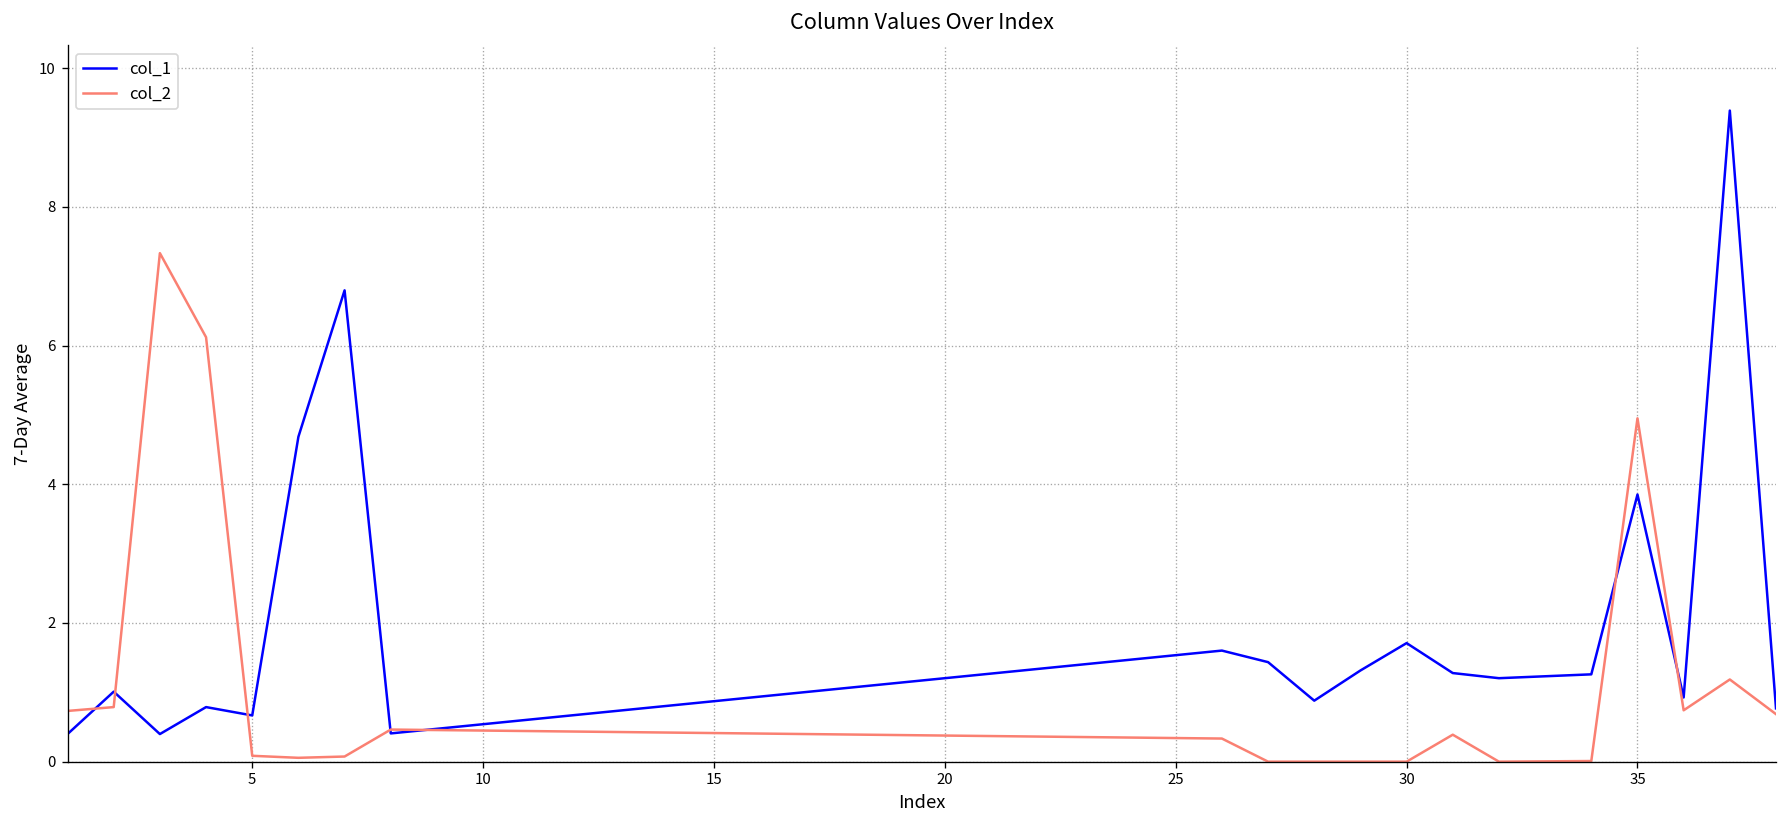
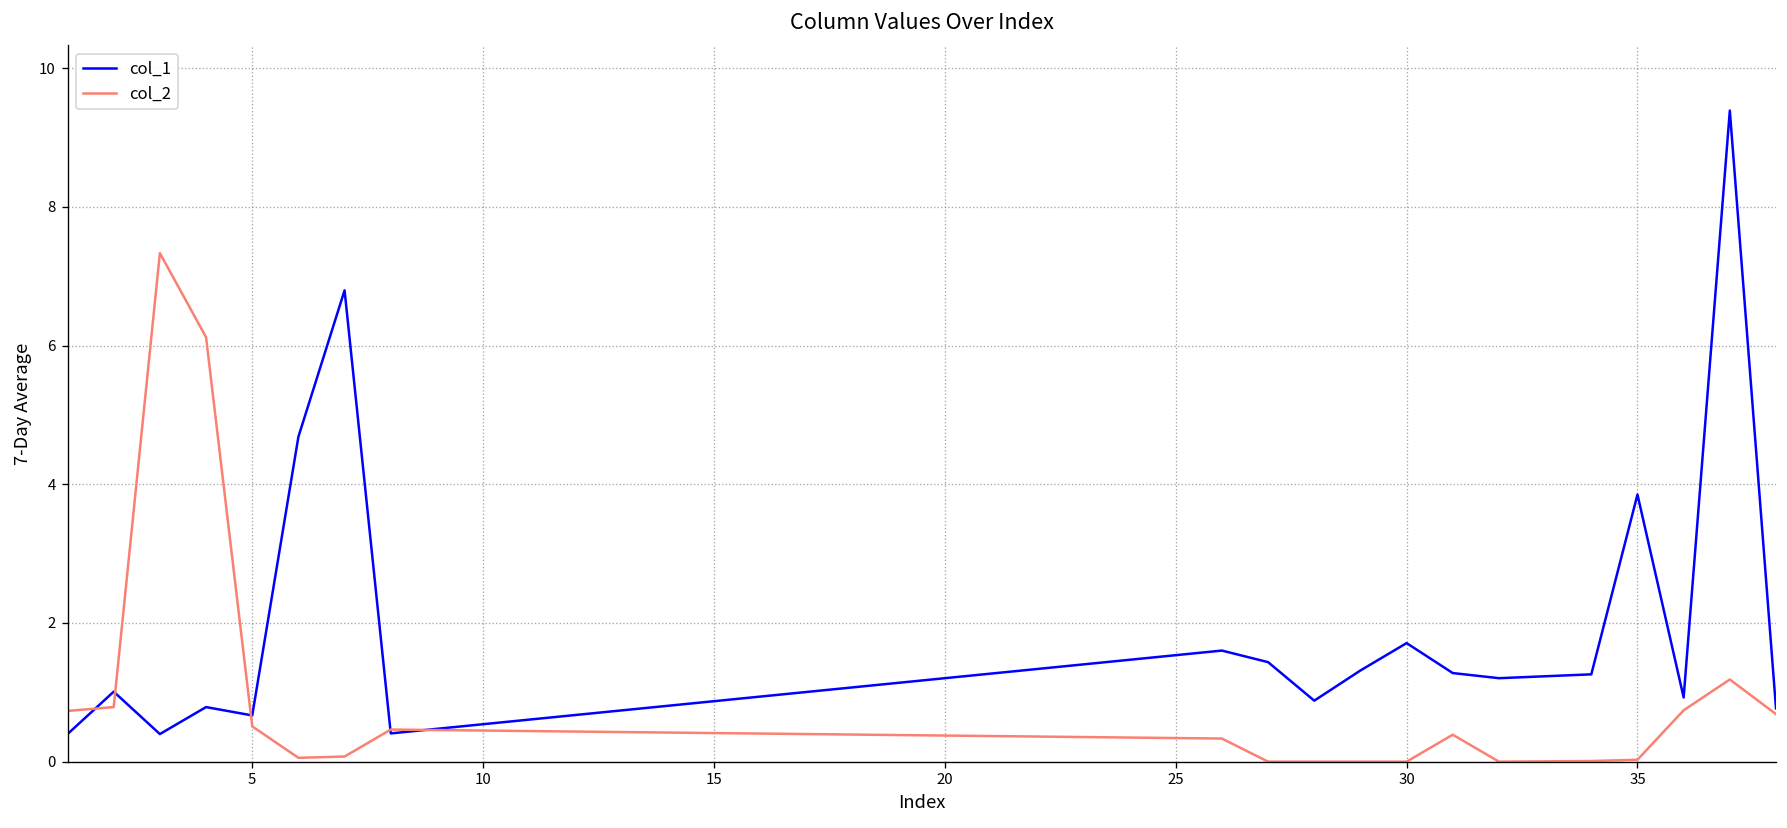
col_2, 5: 0.1 -> 0.5
col_2, 35: 5.0 -> 0.0
